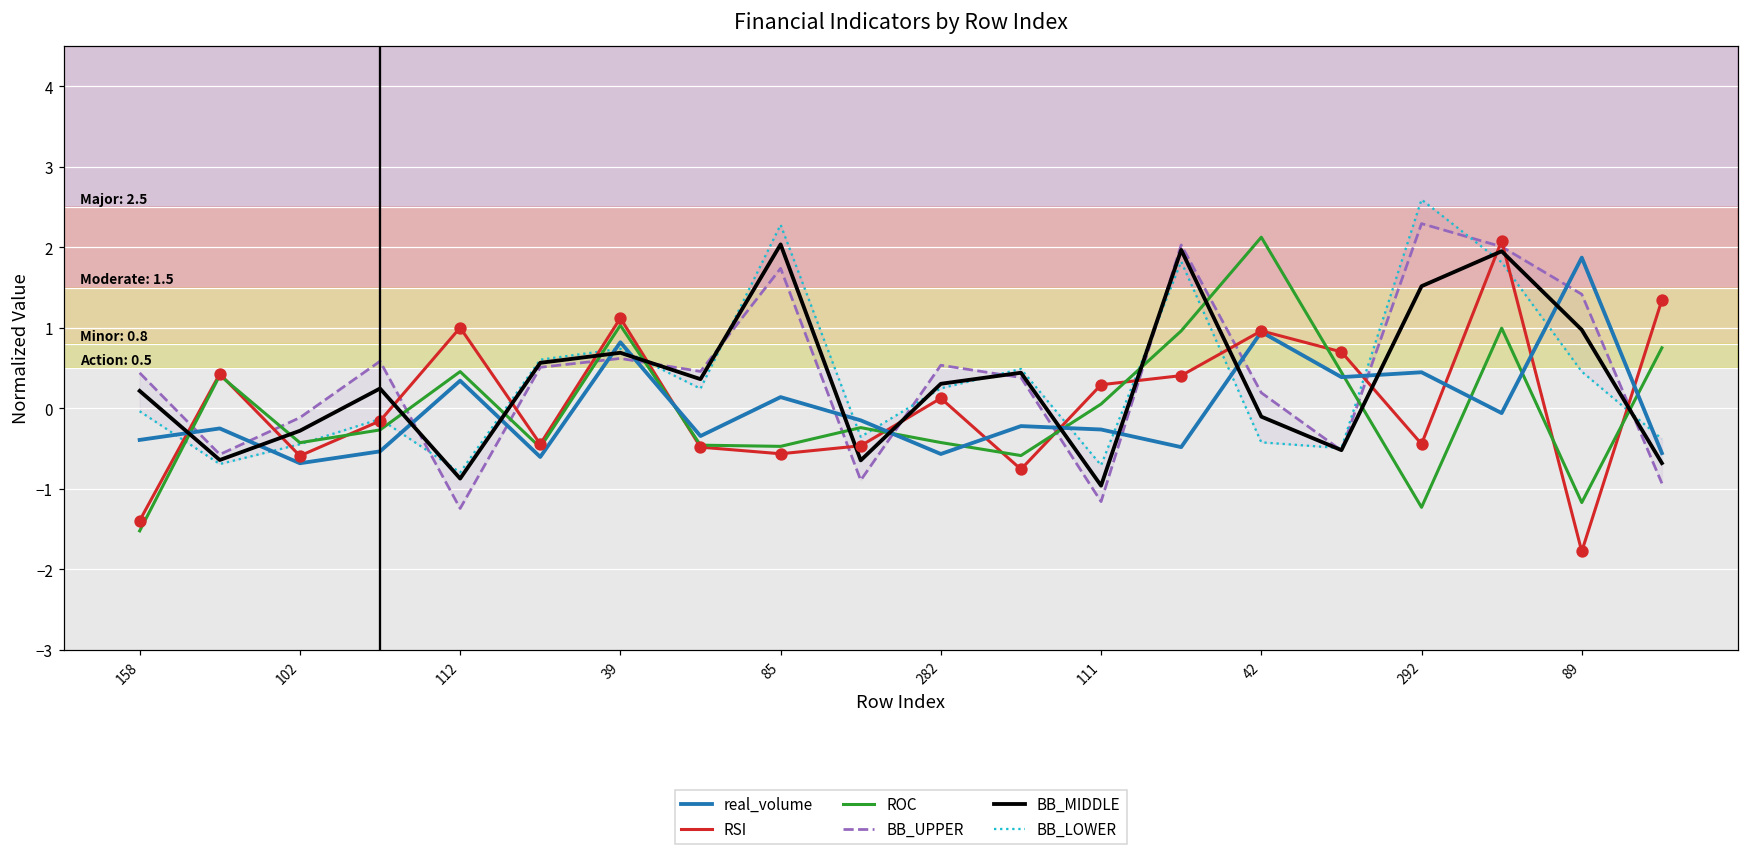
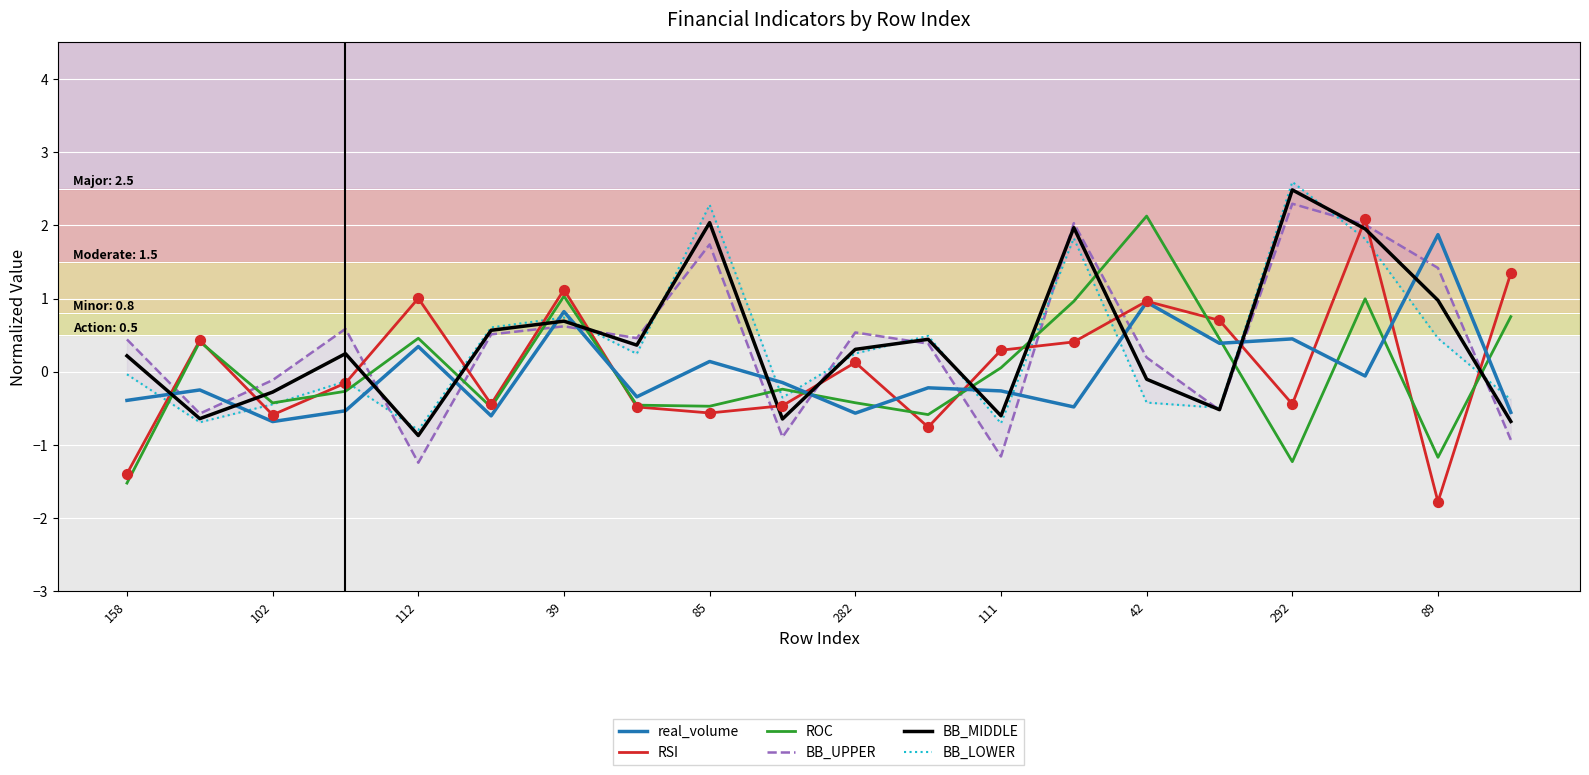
BB_MIDDLE, 111: -1.0 -> -0.6
BB_MIDDLE, 292: 1.5 -> 2.5
